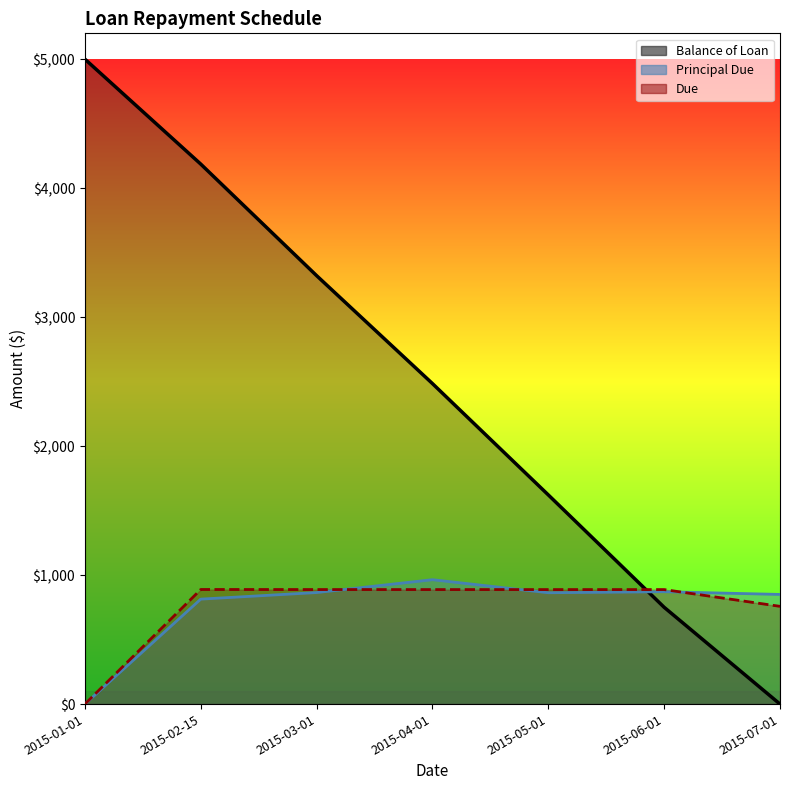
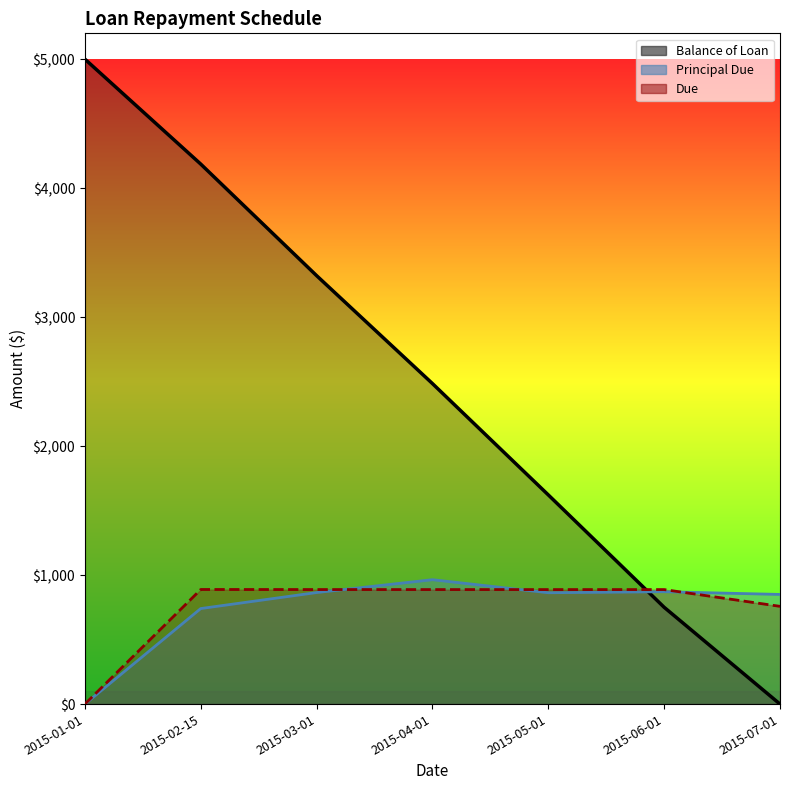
Principal Due, 2015-02-15: $810 -> $740
